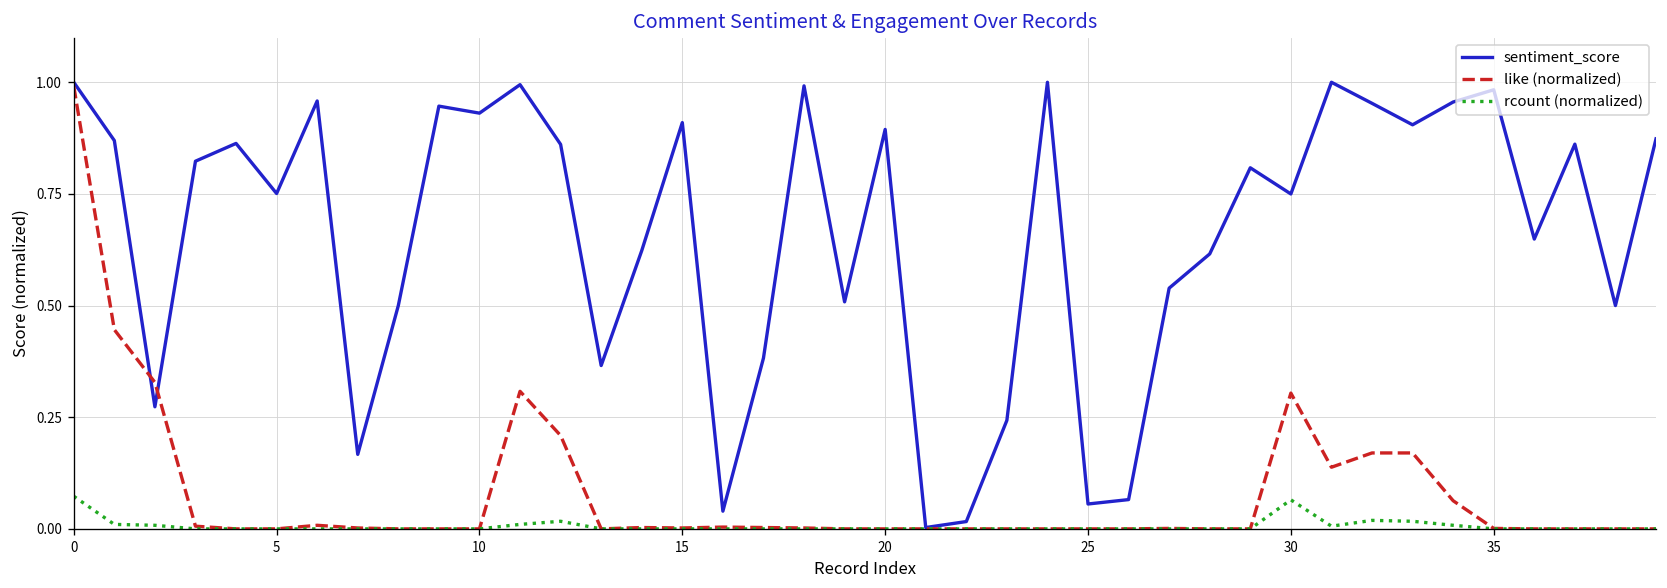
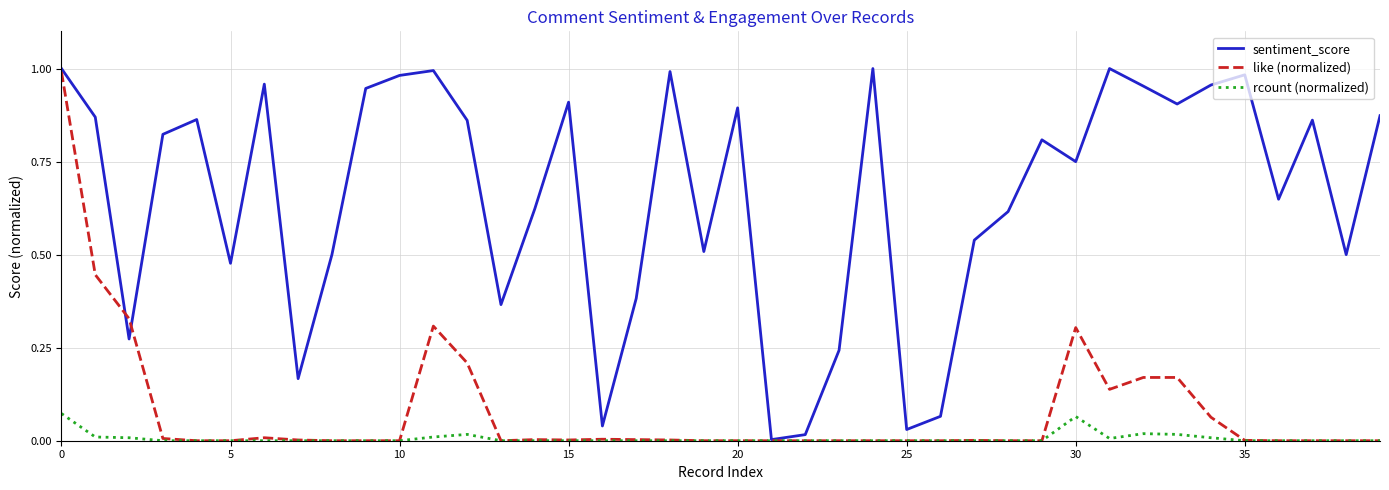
sentiment_score, 5: 0.75 -> 0.48
sentiment_score, 10: 0.93 -> 0.98
sentiment_score, 25: 0.06 -> 0.03
